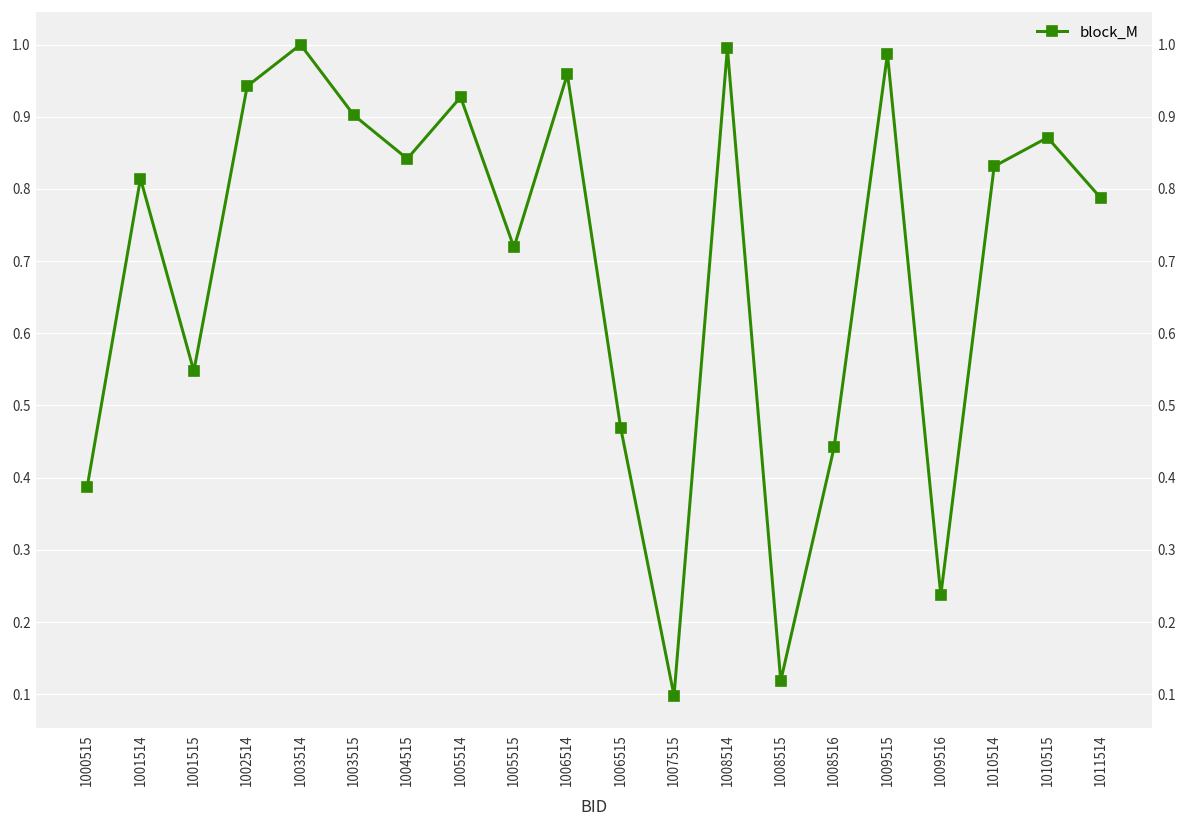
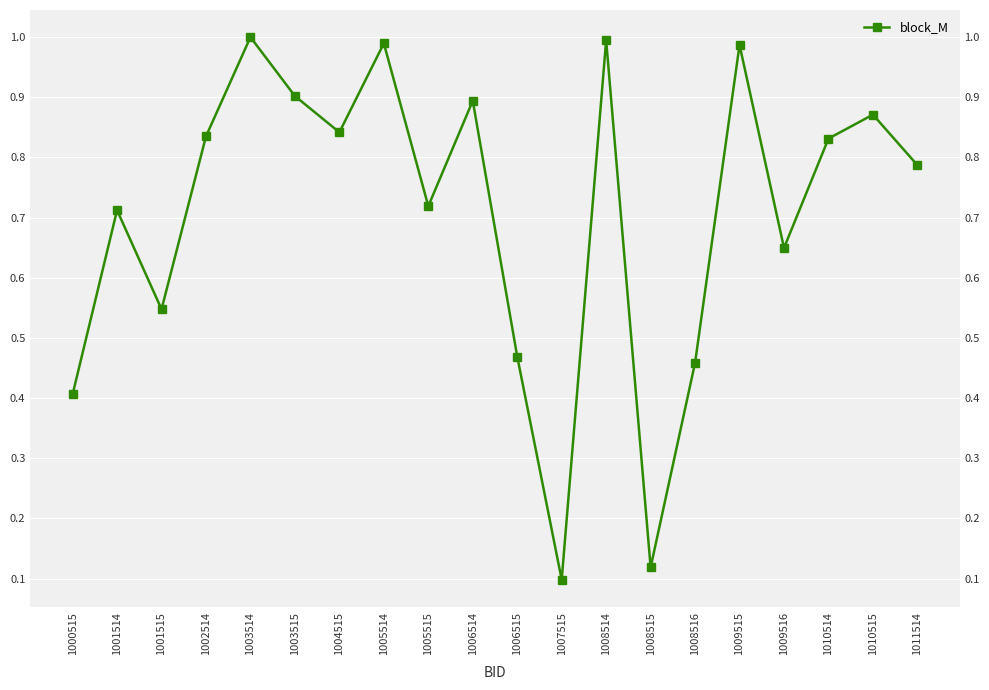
1000515: 0.39 -> 0.41
1001514: 0.81 -> 0.71
1002514: 0.94 -> 0.84
1005514: 0.93 -> 0.99
1006514: 0.96 -> 0.89
1008516: 0.44 -> 0.46
1009516: 0.24 -> 0.65
